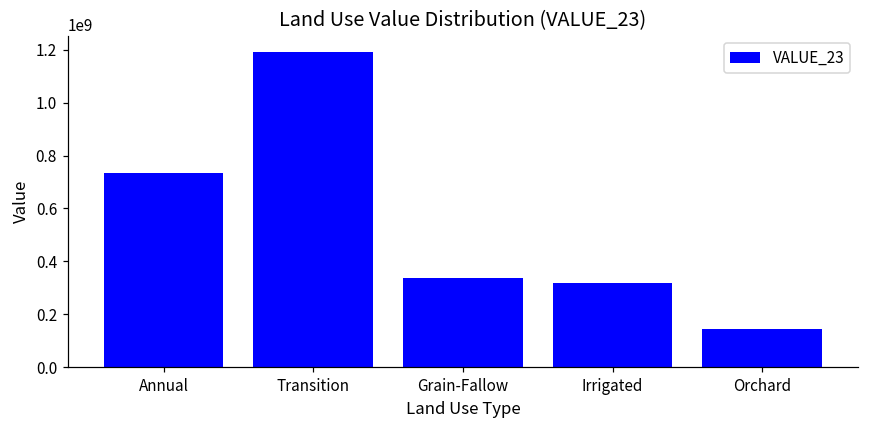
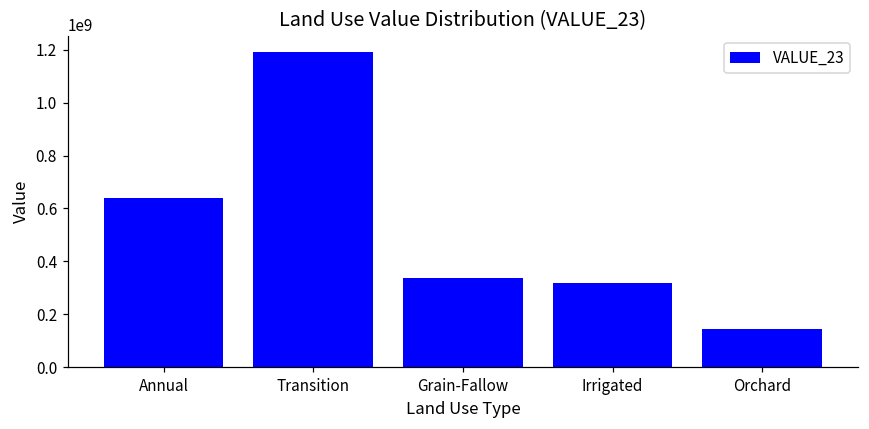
Annual: 740000000 -> 640000000
